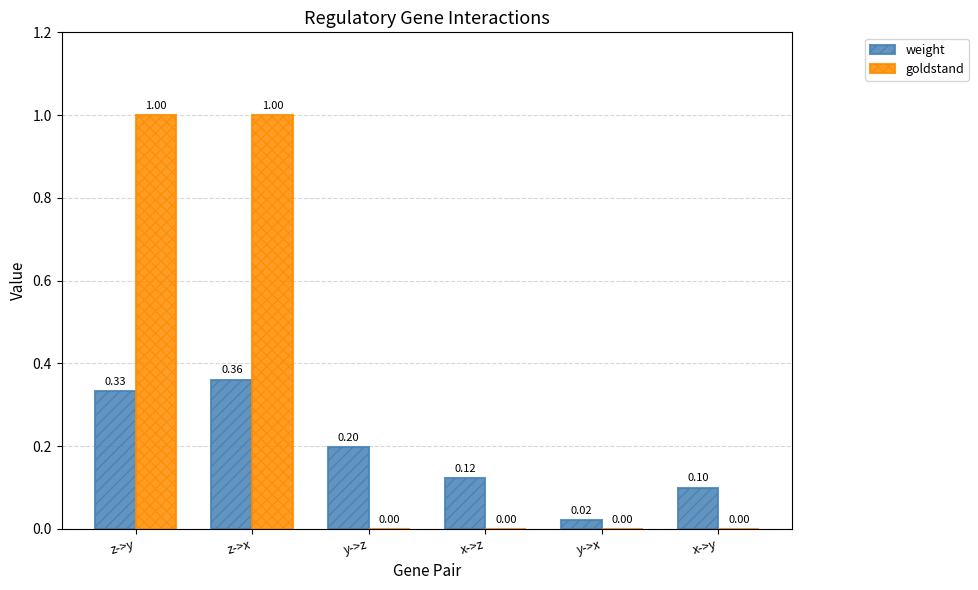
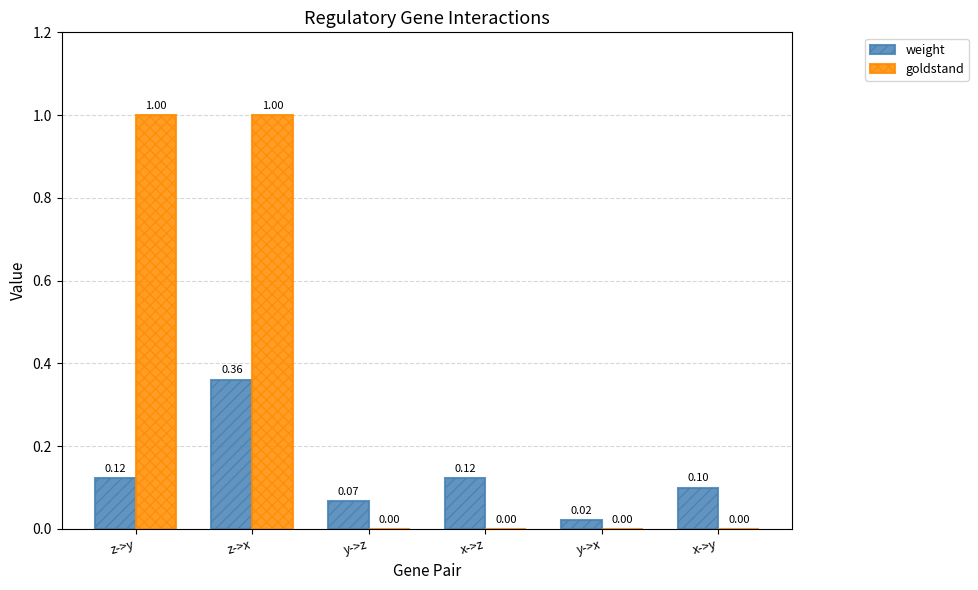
weight, z->y: 0.33 -> 0.12
weight, y->z: 0.20 -> 0.07
